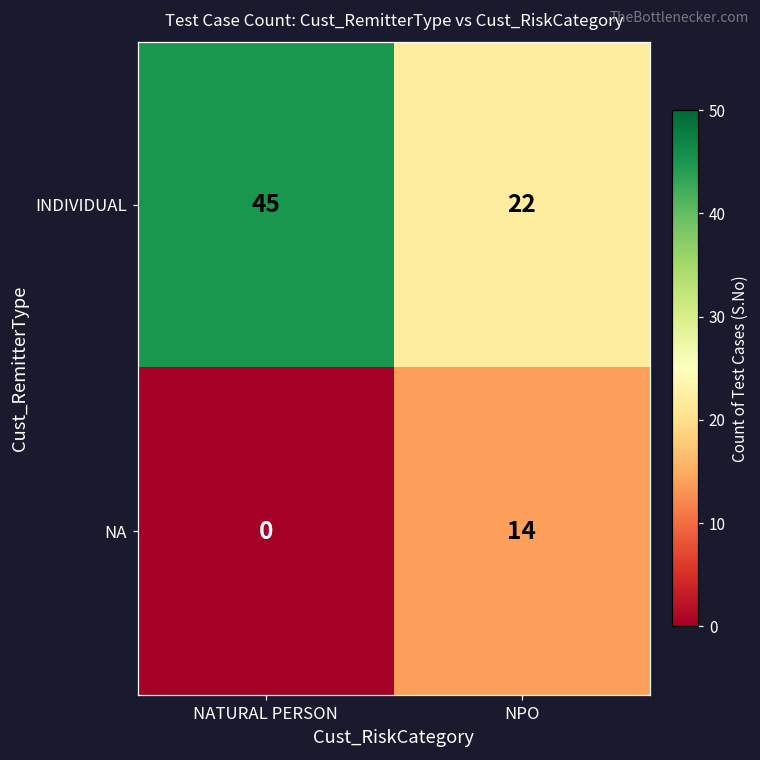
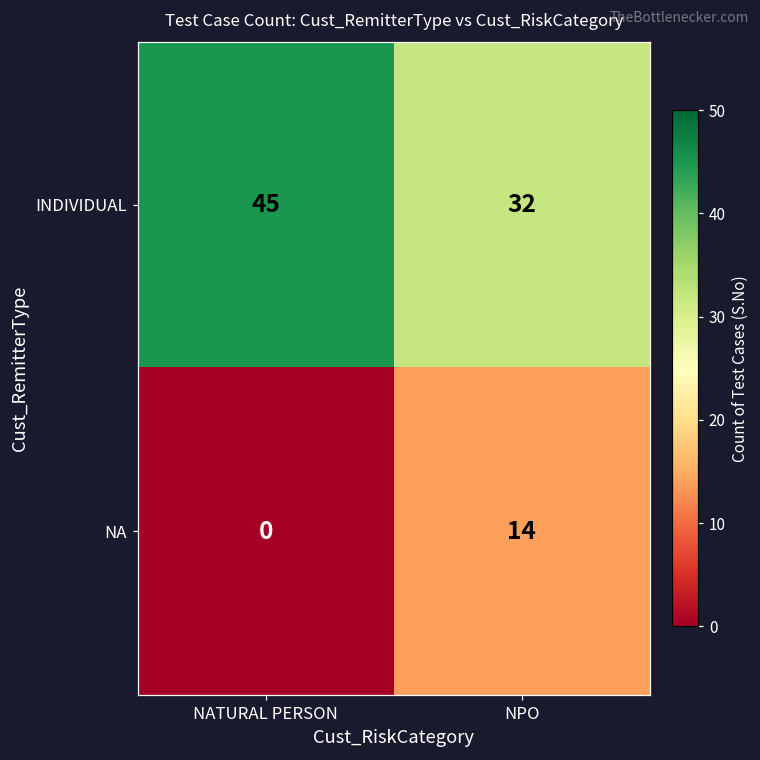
INDIVIDUAL, NPO: 22 -> 32
